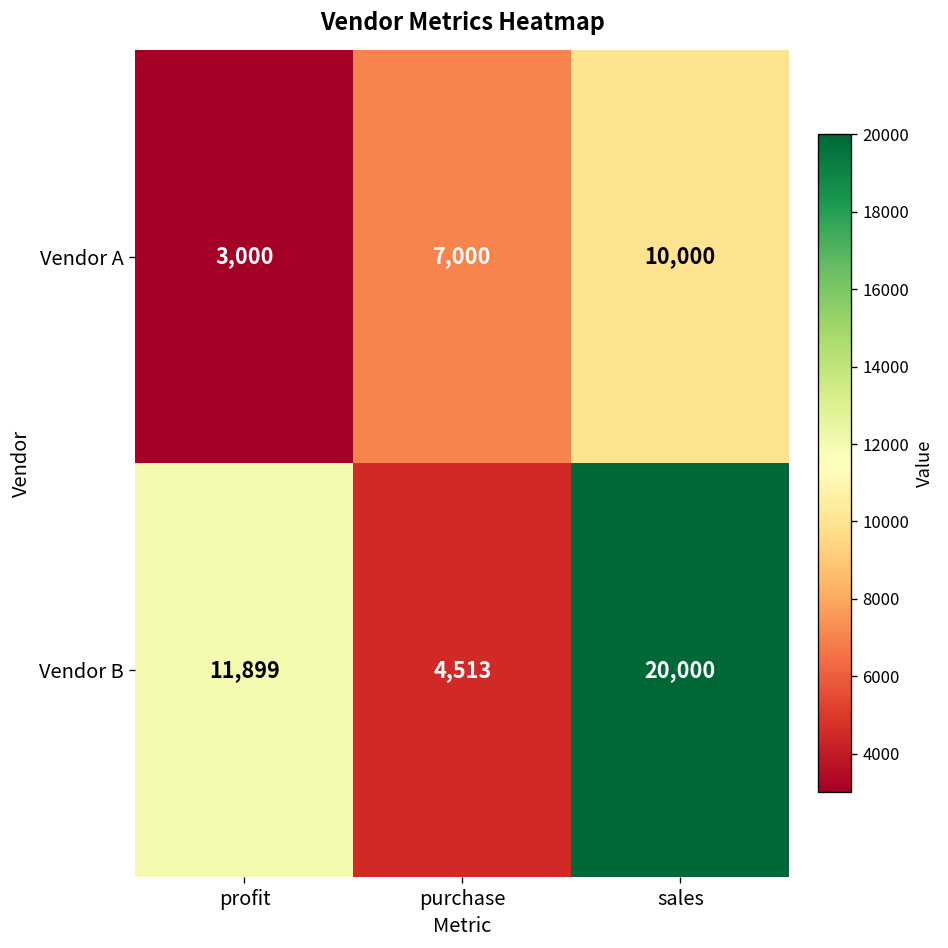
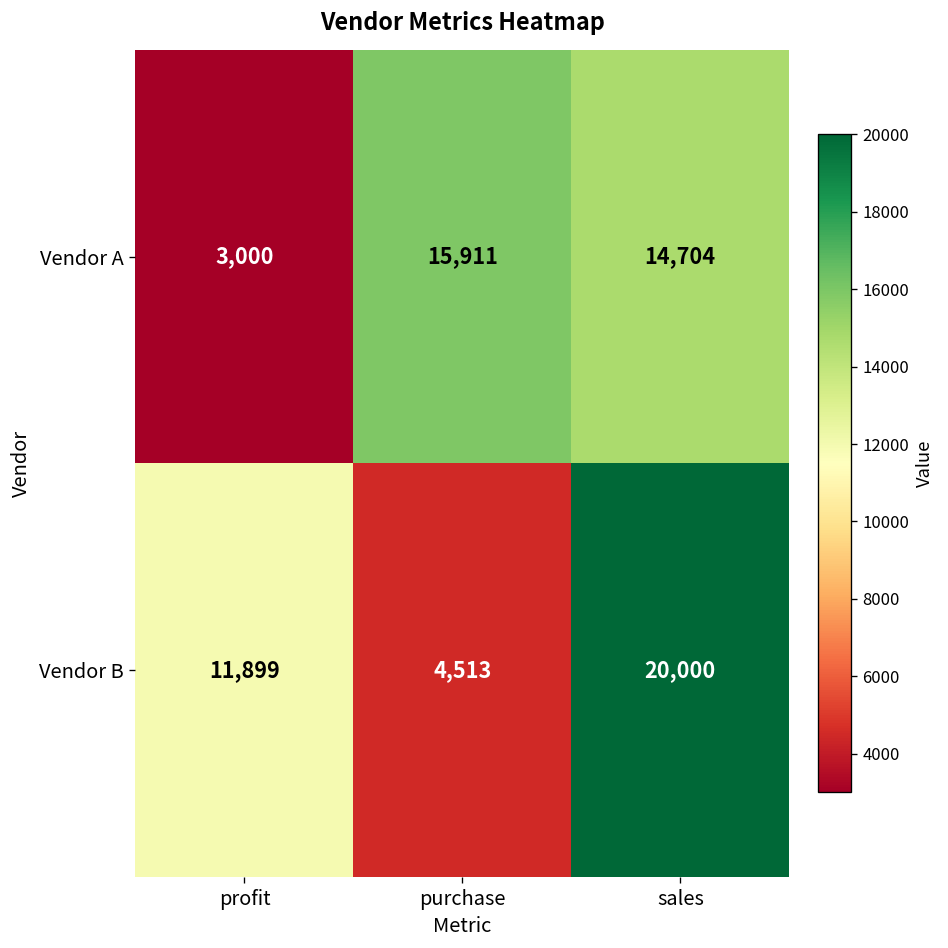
Vendor A, purchase: 7,000 -> 15,911
Vendor A, sales: 10,000 -> 14,704
